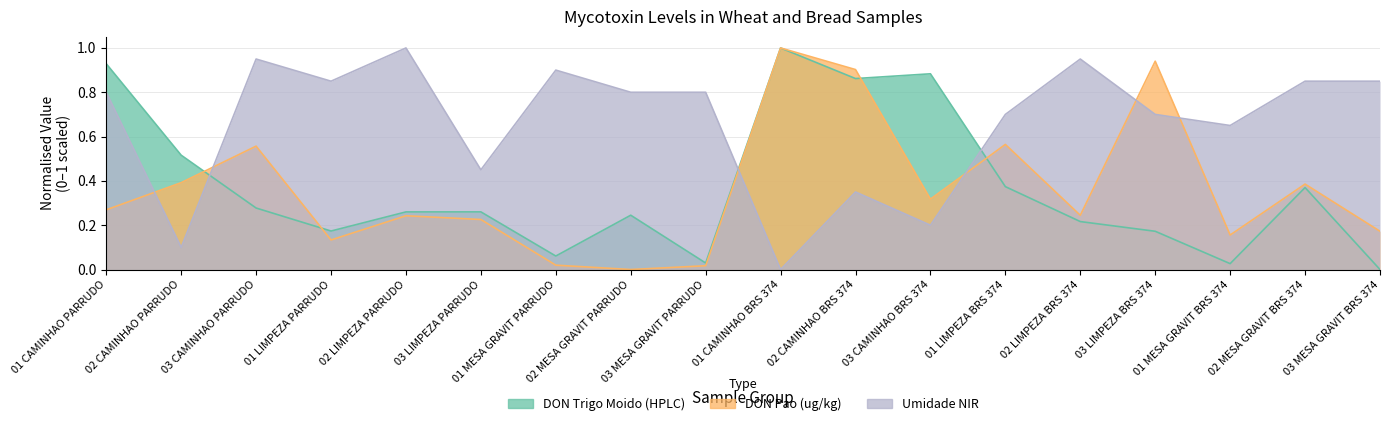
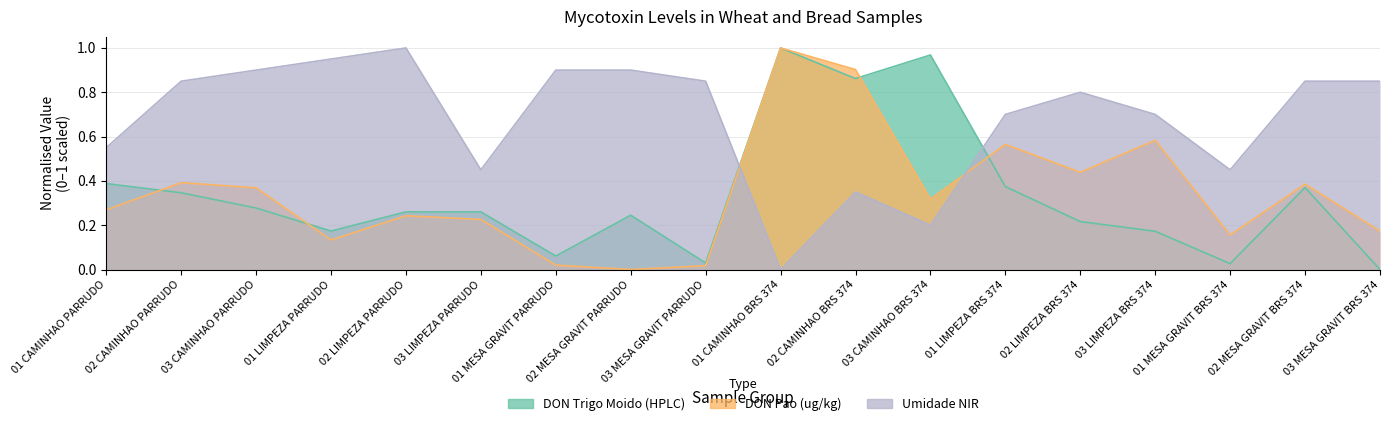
DON Trigo Moido (HPLC), 01 CAMINHAO PARRUDO: 0.93 -> 0.39
Umidade NIR, 01 CAMINHAO PARRUDO: 0.80 -> 0.55
DON Trigo Moido (HPLC), 02 CAMINHAO PARRUDO: 0.52 -> 0.35
Umidade NIR, 02 CAMINHAO PARRUDO: 0.10 -> 0.85
DON Pao (ug/kg), 03 CAMINHAO PARRUDO: 0.56 -> 0.37
Umidade NIR, 03 CAMINHAO PARRUDO: 0.95 -> 0.90
Umidade NIR, 01 LIMPEZA PARRUDO: 0.85 -> 0.95
Umidade NIR, 02 MESA GRAVIT PARRUDO: 0.80 -> 0.90
Umidade NIR, 03 MESA GRAVIT PARRUDO: 0.80 -> 0.85
DON Trigo Moido (HPLC), 03 CAMINHAO BRS 374: 0.88 -> 0.97
DON Pao (ug/kg), 02 LIMPEZA BRS 374: 0.24 -> 0.44
Umidade NIR, 02 LIMPEZA BRS 374: 0.95 -> 0.80
DON Pao (ug/kg), 03 LIMPEZA BRS 374: 0.94 -> 0.58
Umidade NIR, 01 MESA GRAVIT BRS 374: 0.65 -> 0.45
